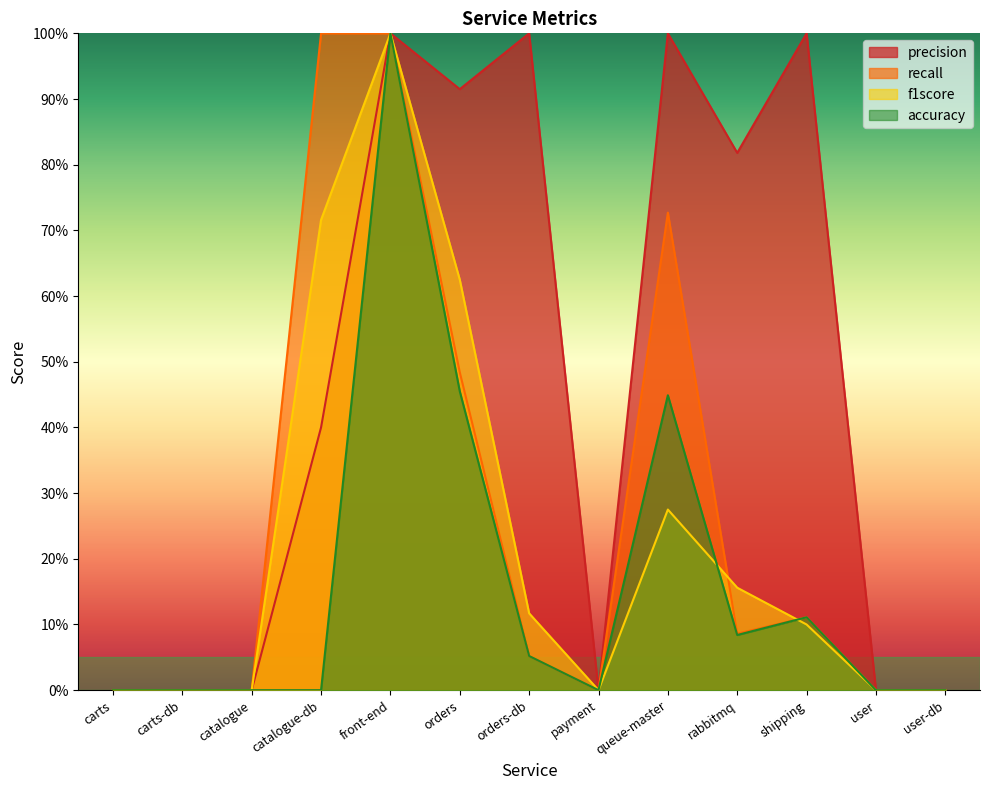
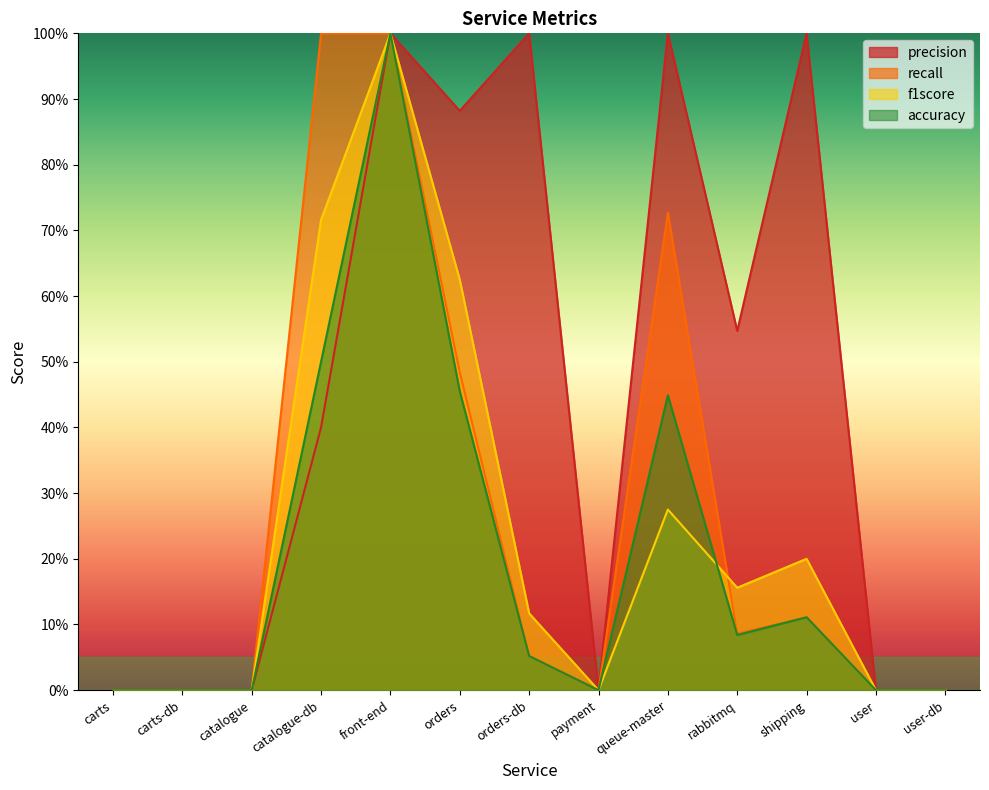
accuracy, catalogue-db: 0% -> 50%
precision, orders: 92% -> 88%
precision, rabbitmq: 82% -> 55%
f1score, shipping: 10% -> 20%
